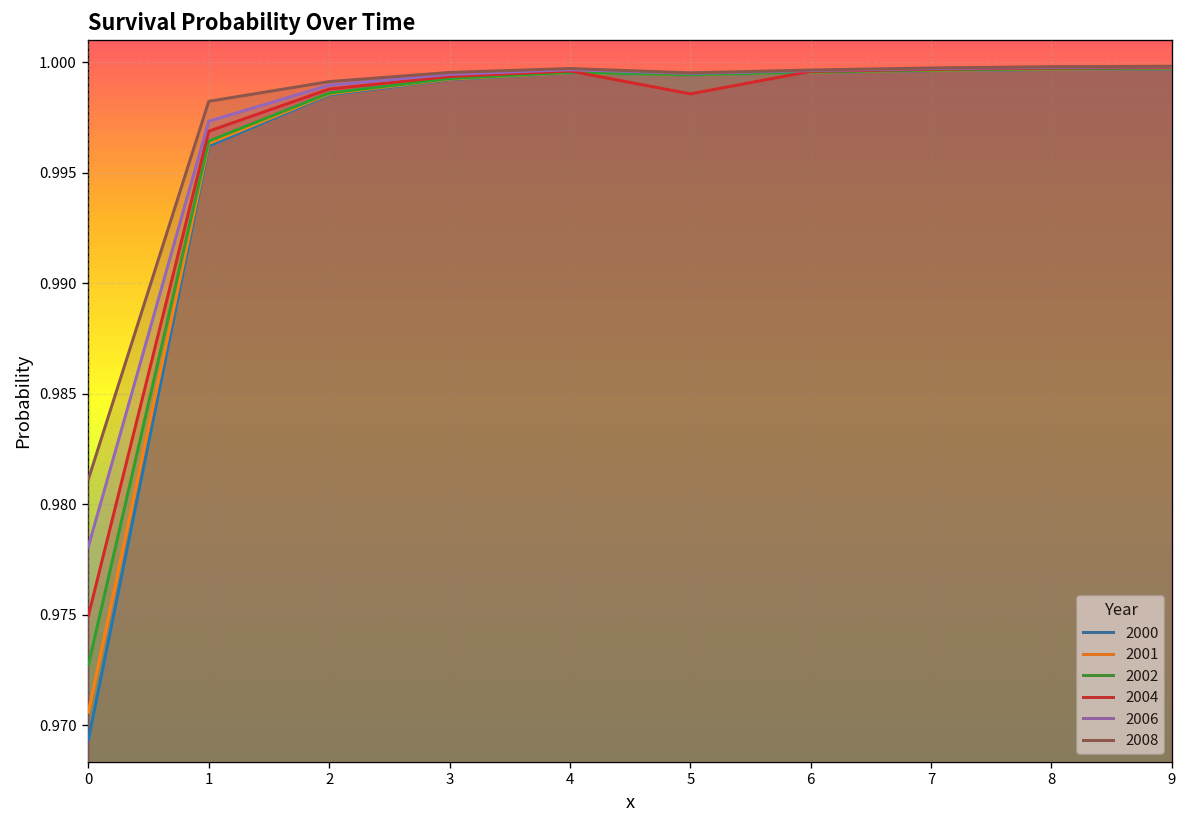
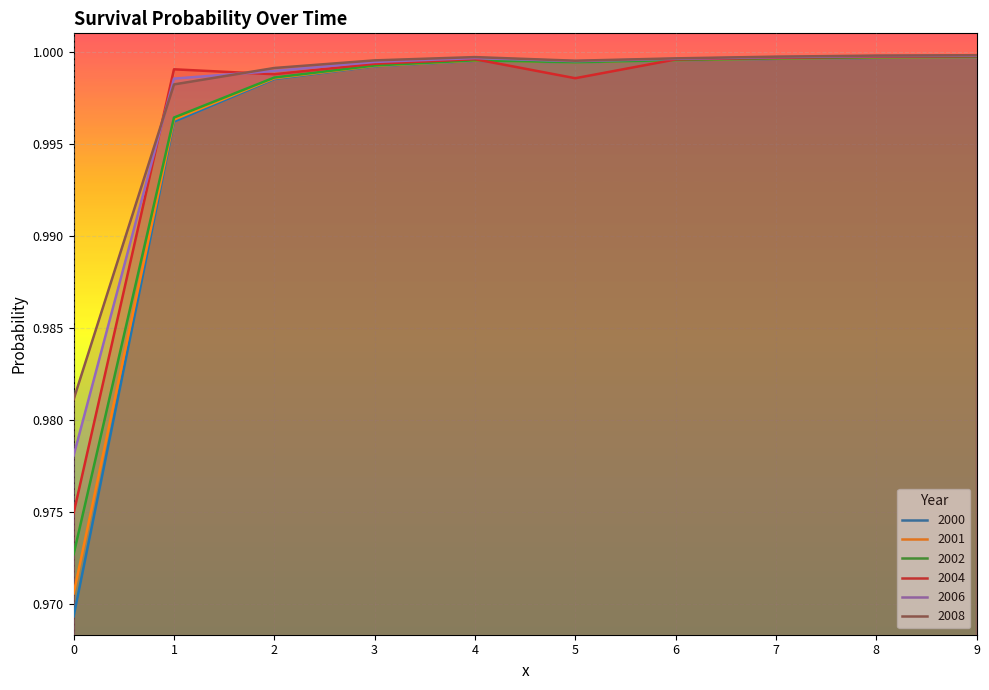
2004, 1: 0.9969 -> 0.9990
2006, 1: 0.9973 -> 0.9985
